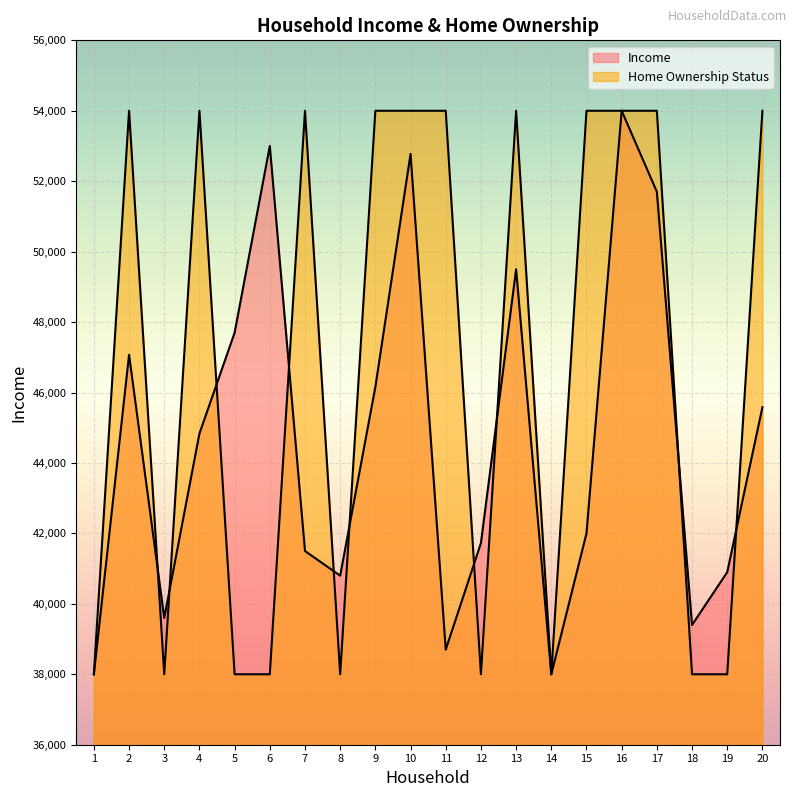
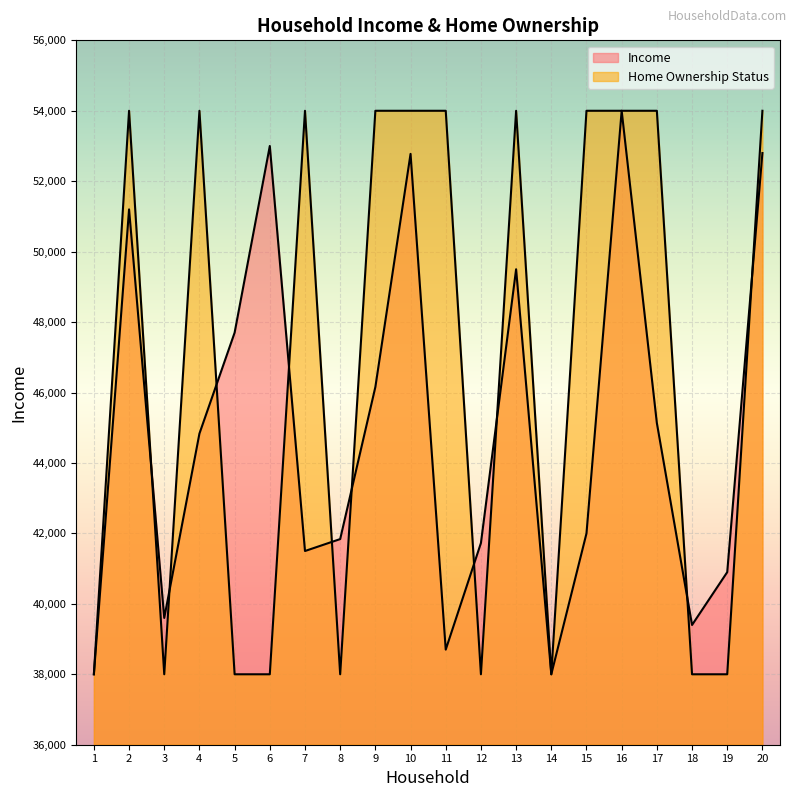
Income, 2: 47,100 -> 51,200
Income, 8: 40,800 -> 41,800
Income, 17: 51,700 -> 45,100
Income, 20: 45,600 -> 52,800
